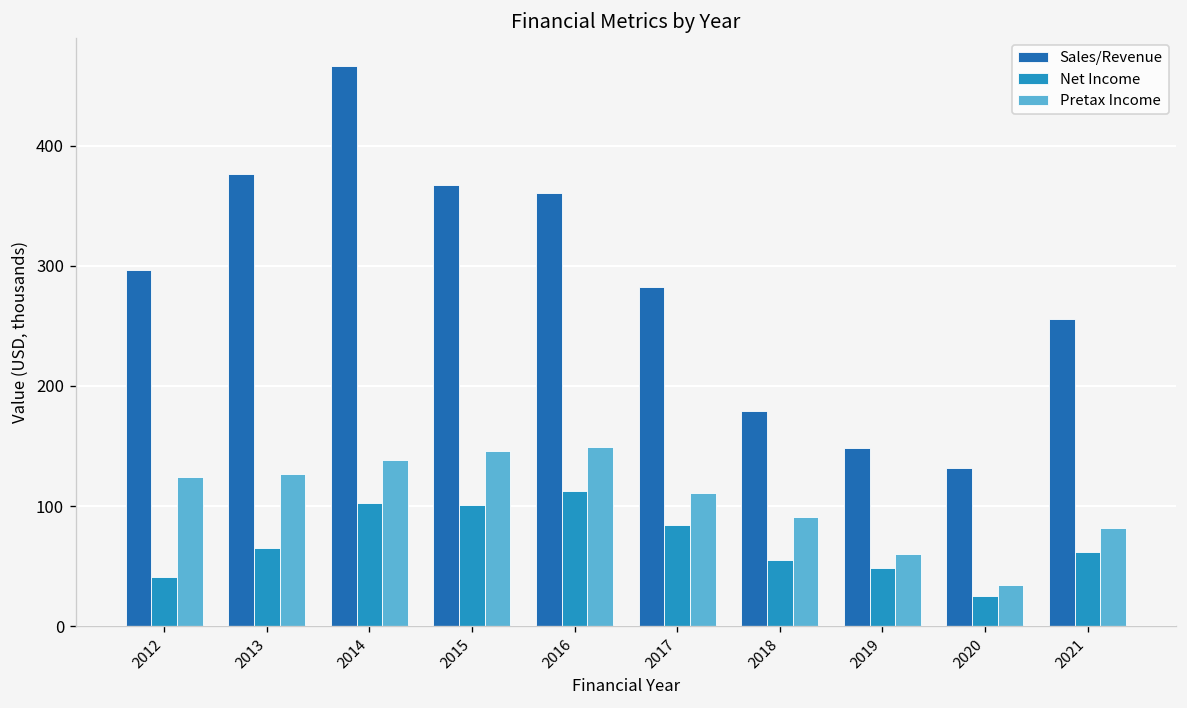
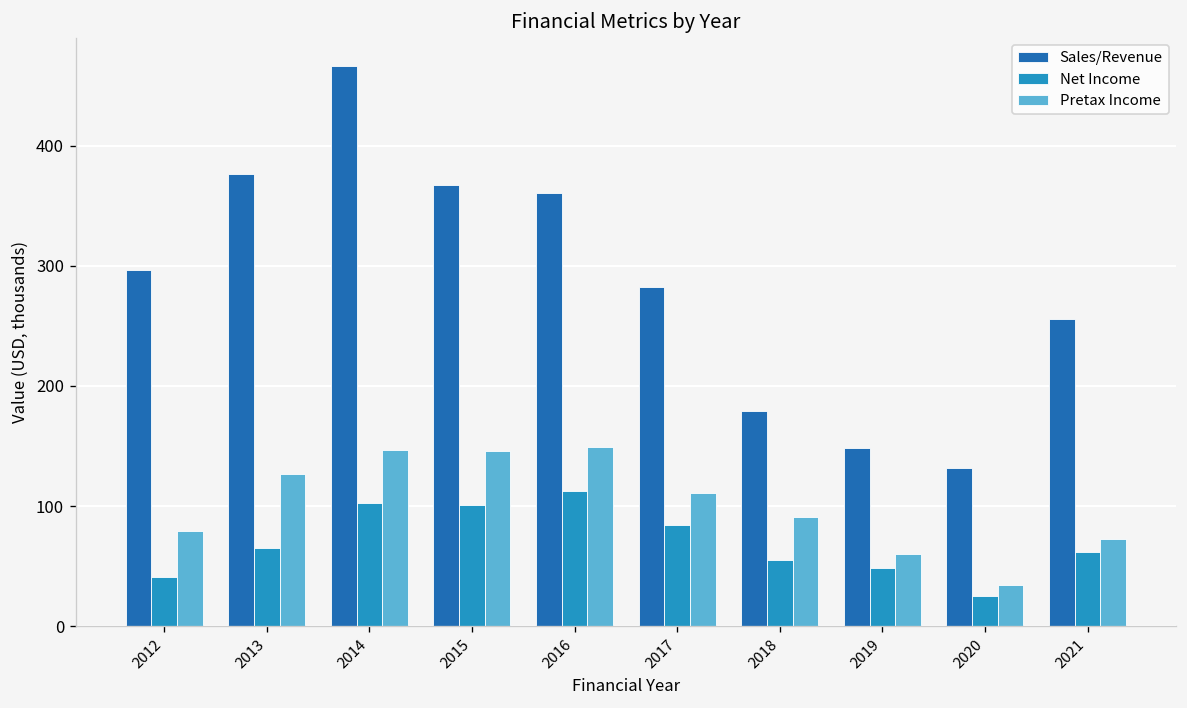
Pretax Income, 2012: 124 -> 79
Pretax Income, 2014: 138 -> 147
Pretax Income, 2021: 81 -> 72
